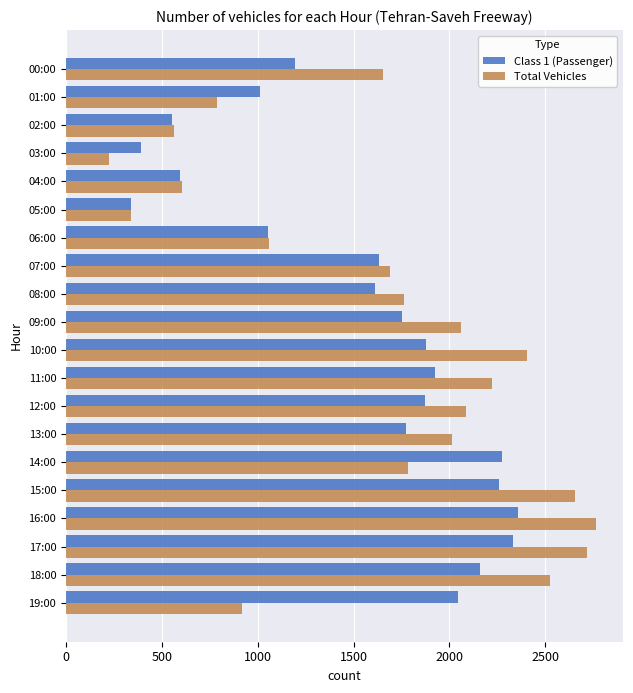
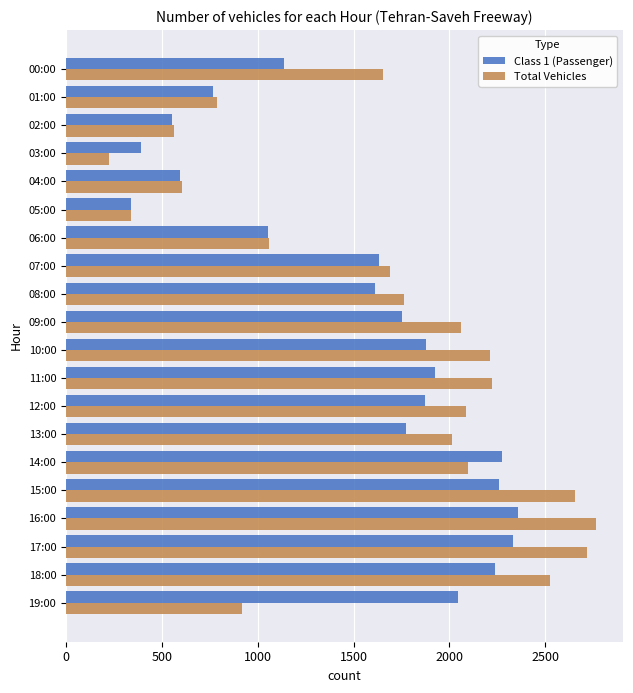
Class 1 (Passenger), 00:00: 1190 -> 1140
Class 1 (Passenger), 01:00: 1010 -> 770
Total Vehicles, 10:00: 2400 -> 2210
Total Vehicles, 14:00: 1790 -> 2100
Class 1 (Passenger), 18:00: 2160 -> 2240
